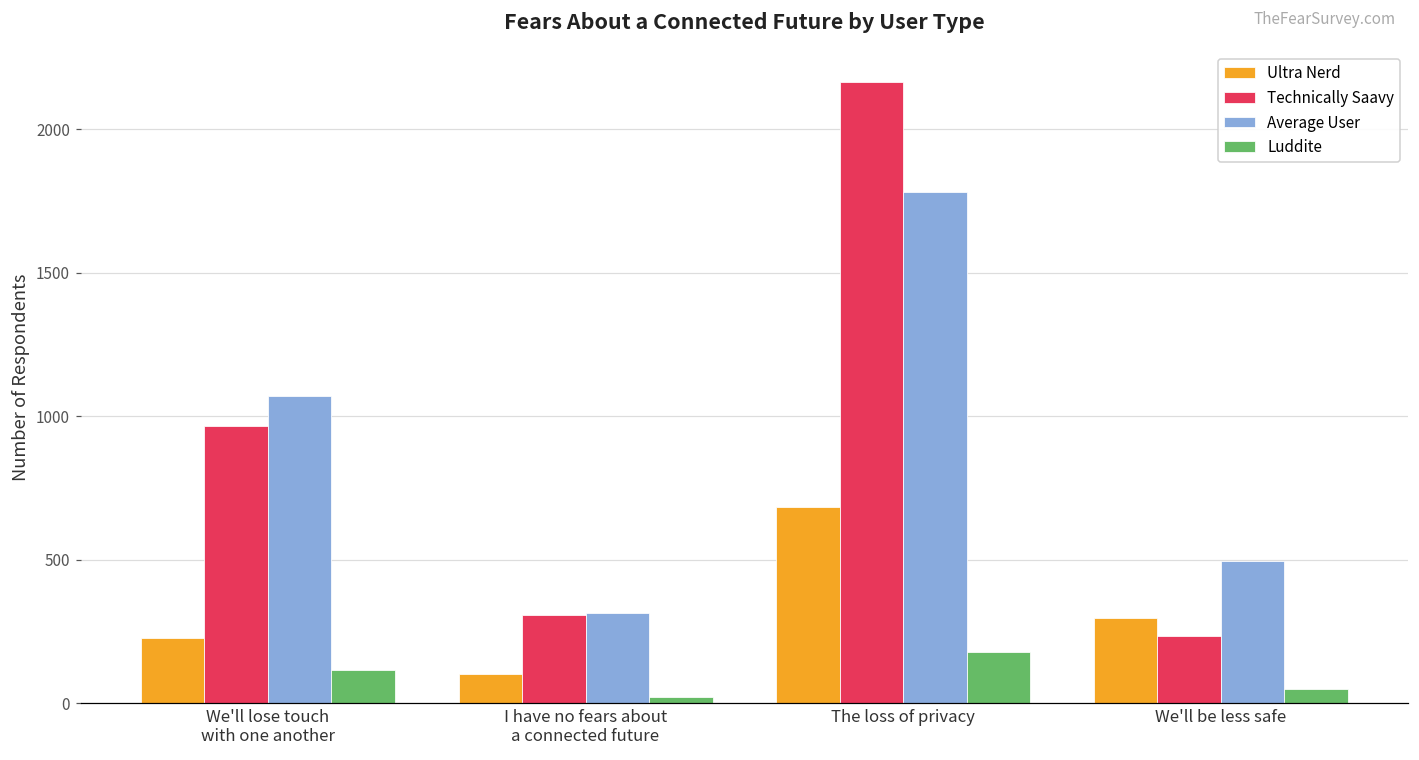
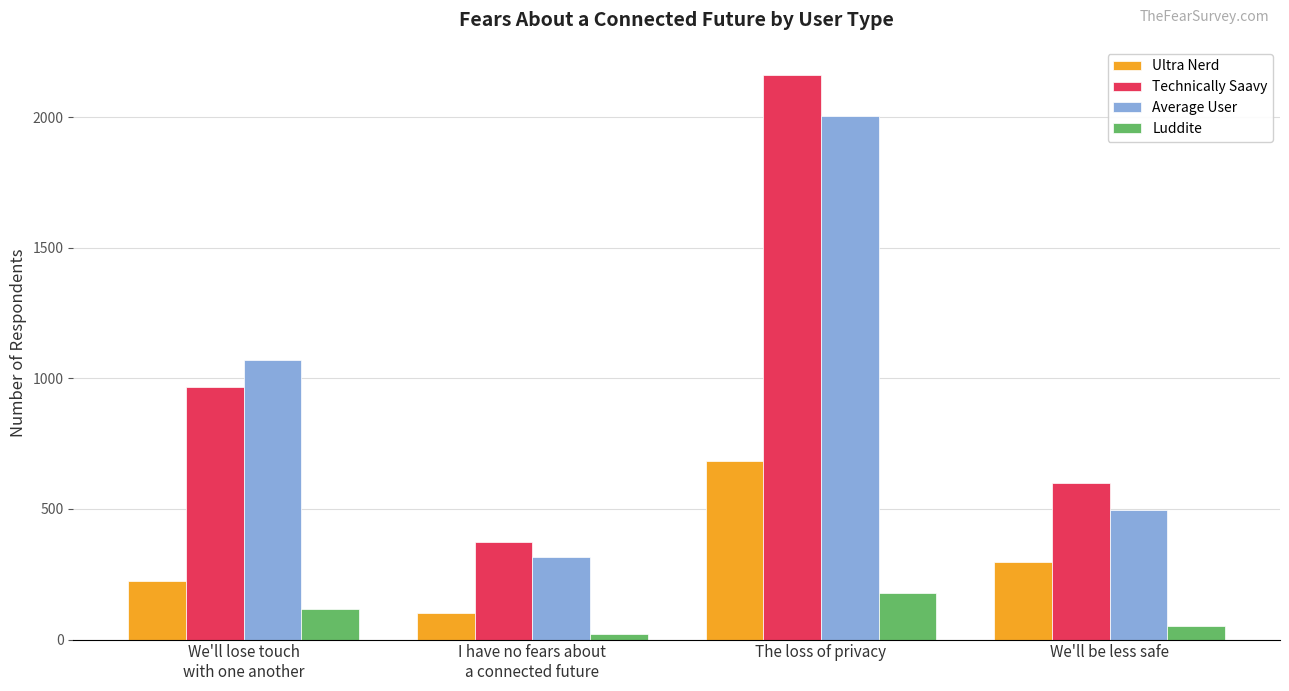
Technically Saavy, I have no fears about a connected future: 310 -> 370
Average User, The loss of privacy: 1780 -> 2000
Technically Saavy, We'll be less safe: 240 -> 600
